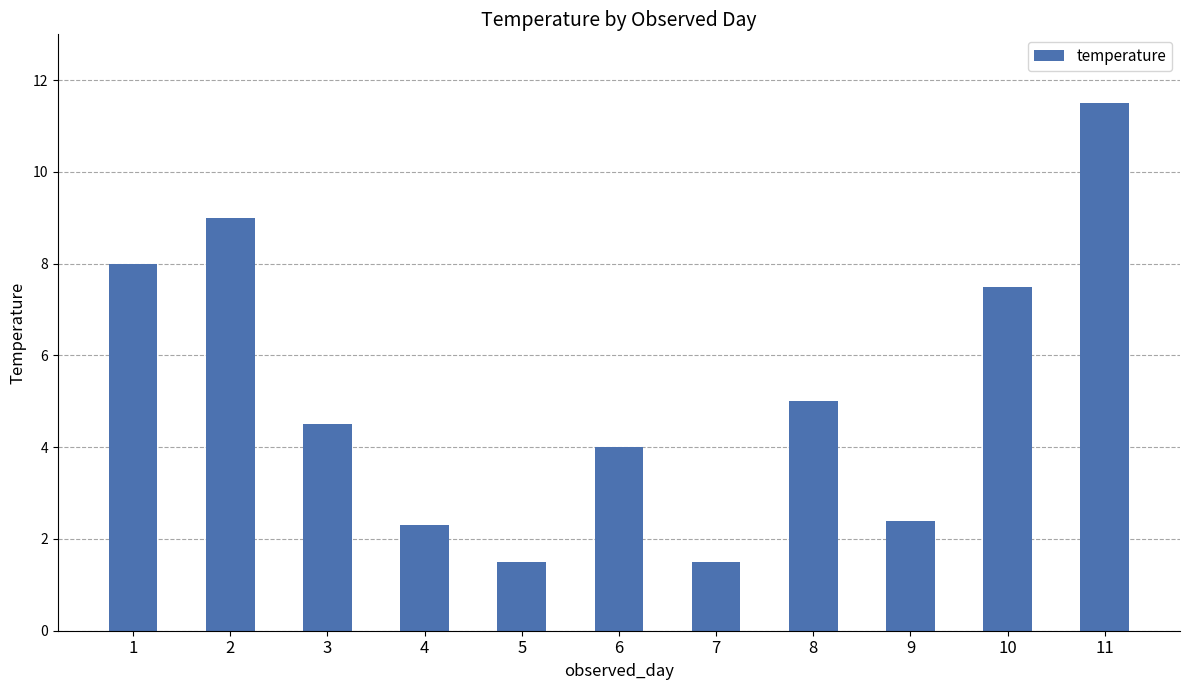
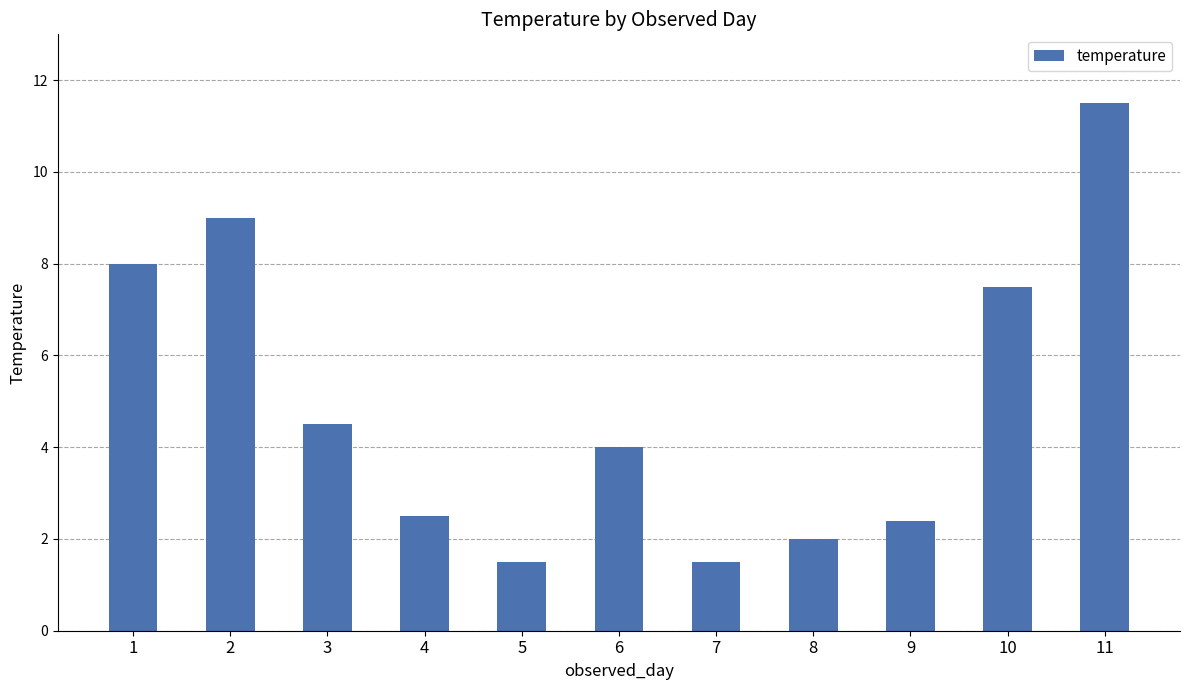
4: 2.3 -> 2.5
8: 5 -> 2
